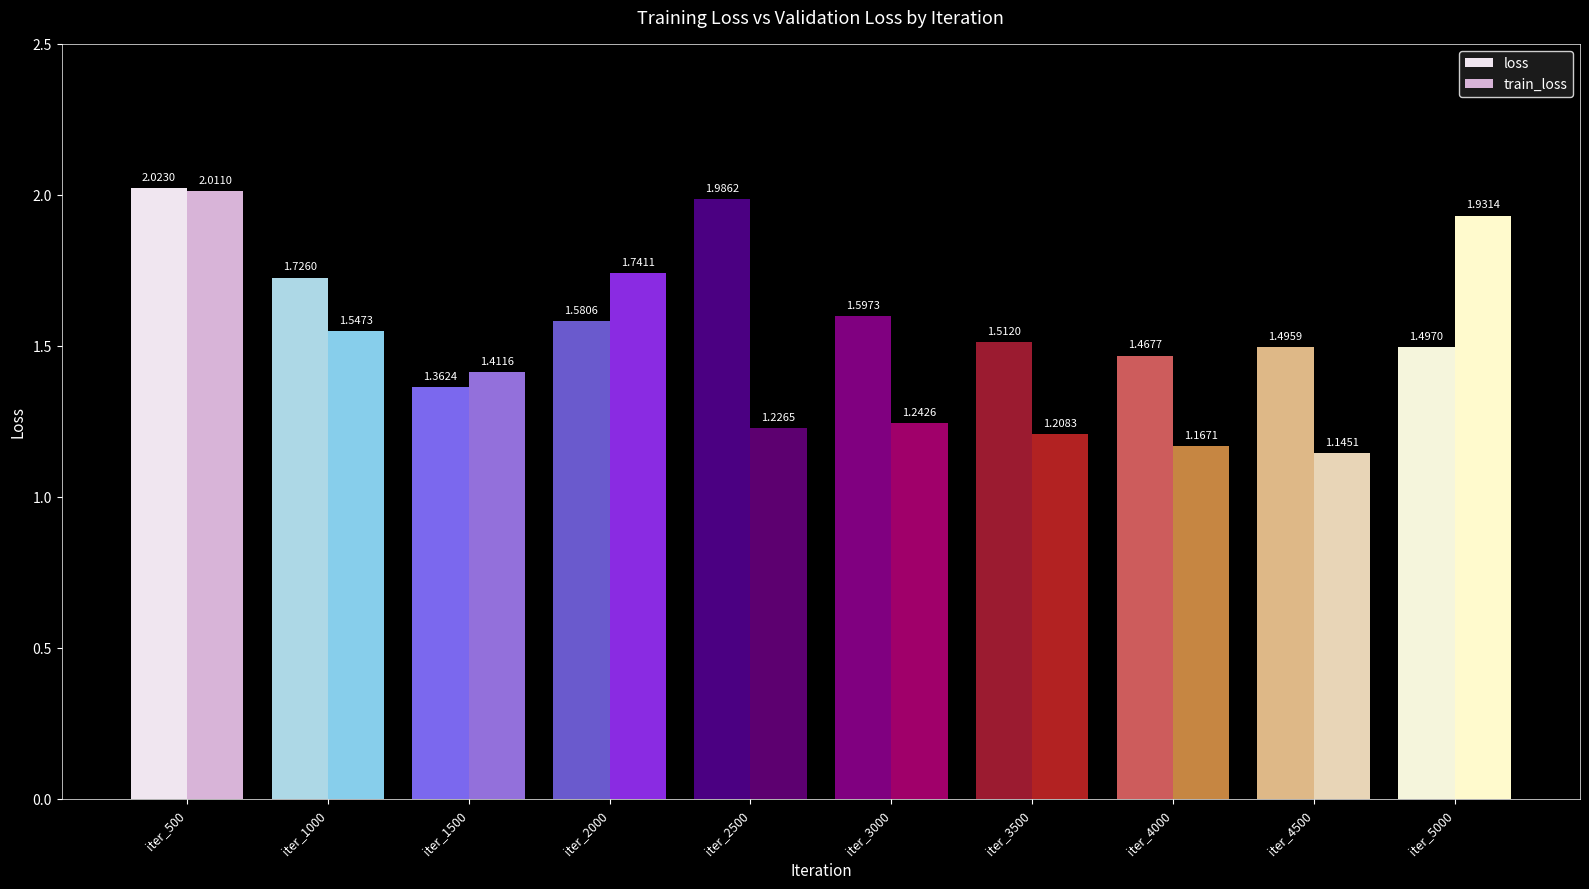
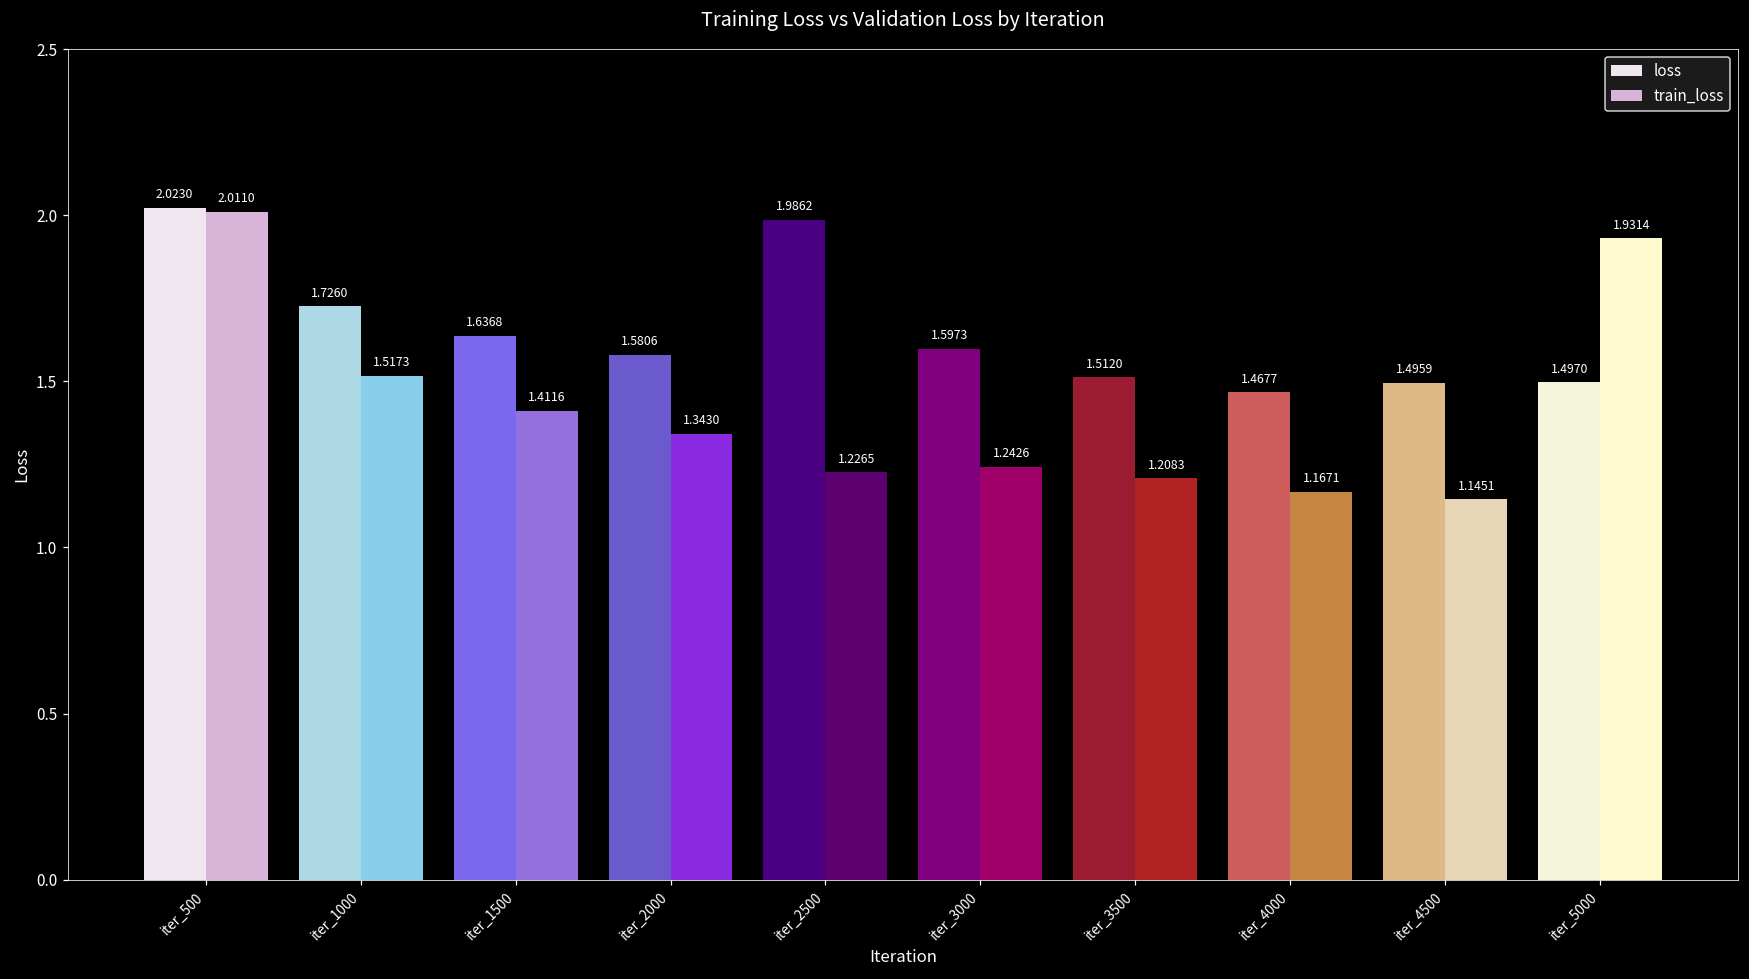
train_loss, iter_1000: 1.5473 -> 1.5173
loss, iter_1500: 1.3624 -> 1.6368
train_loss, iter_2000: 1.7411 -> 1.3430
